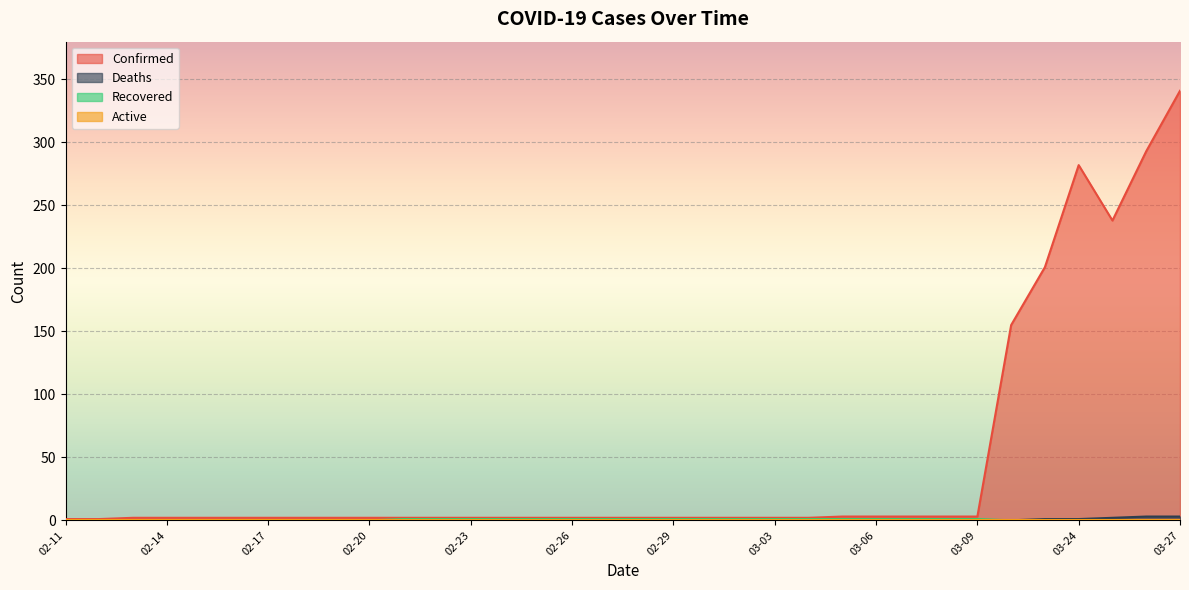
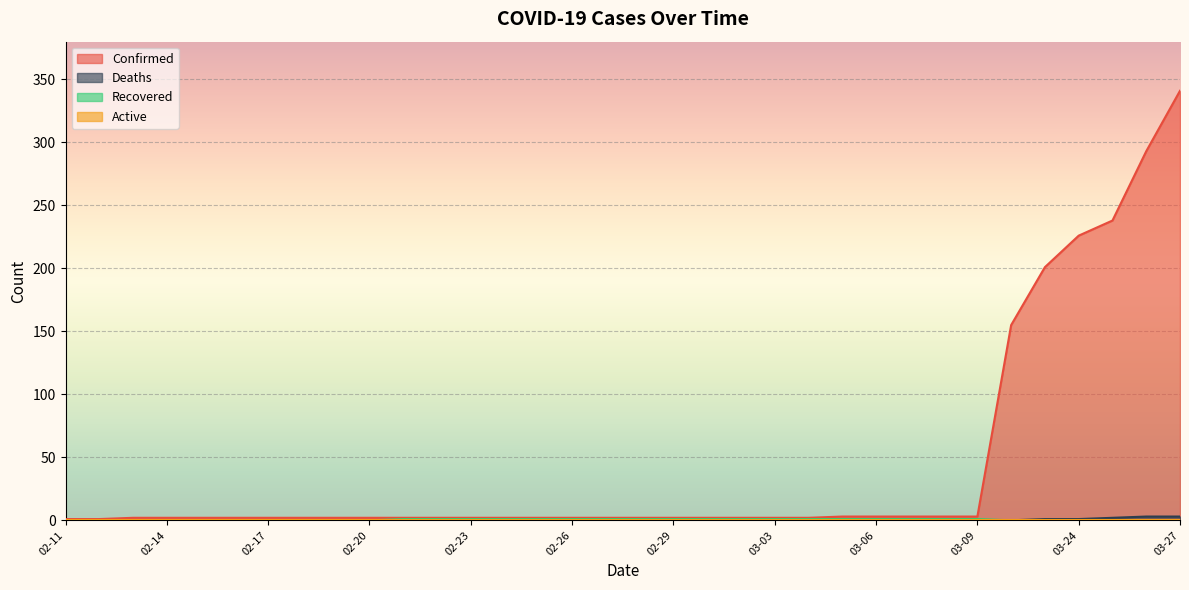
Confirmed, 03-24: 282 -> 226
